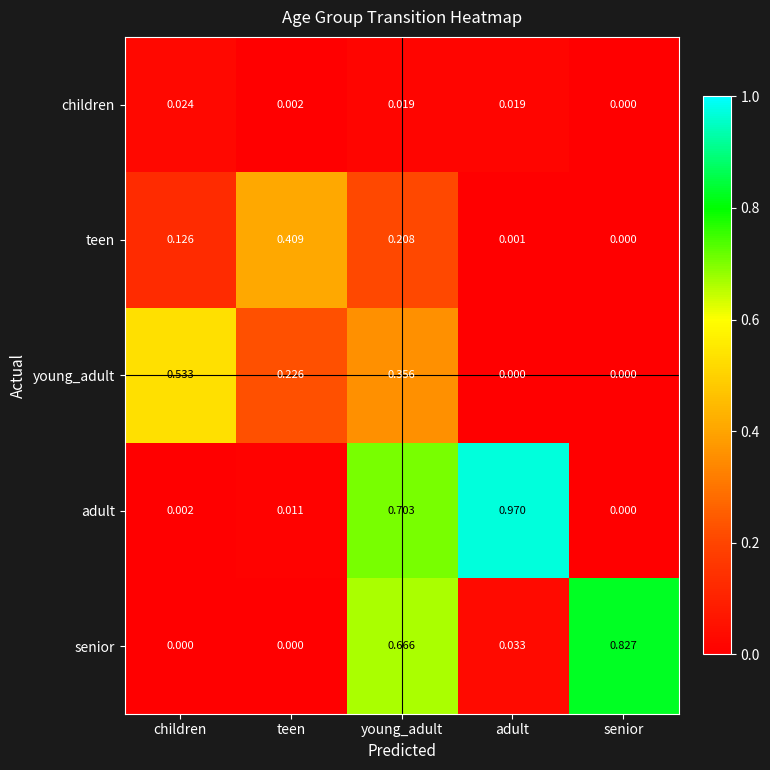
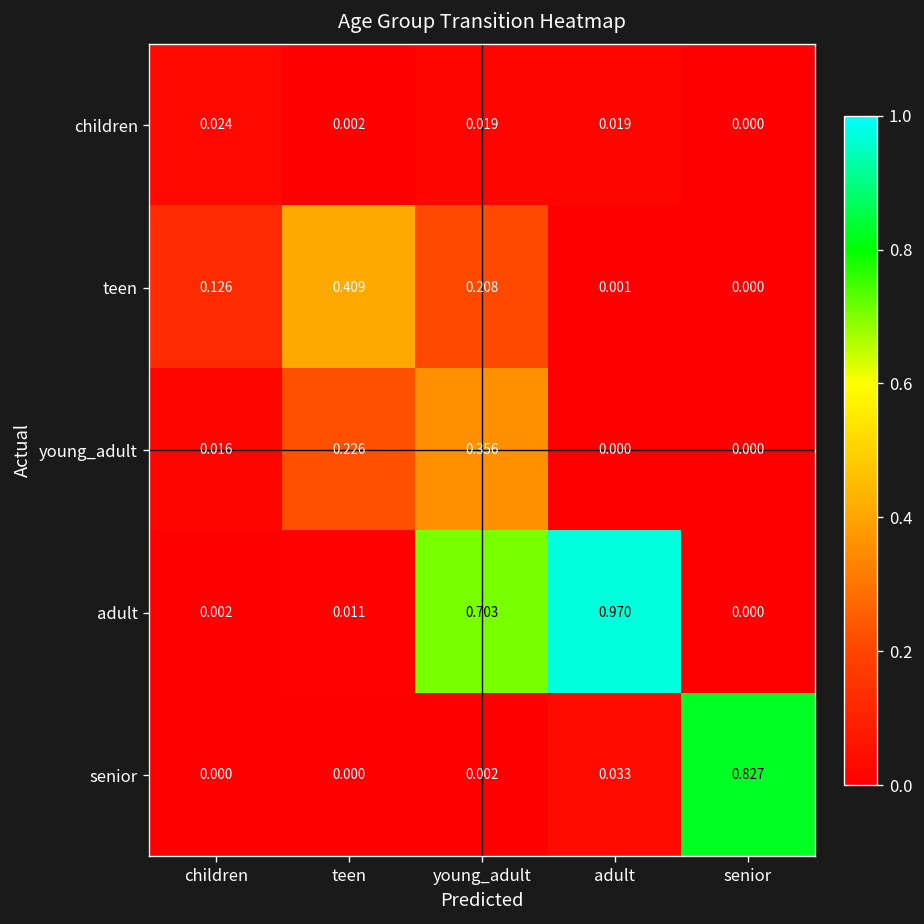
young_adult, children: 0.533 -> 0.016
senior, young_adult: 0.666 -> 0.002
